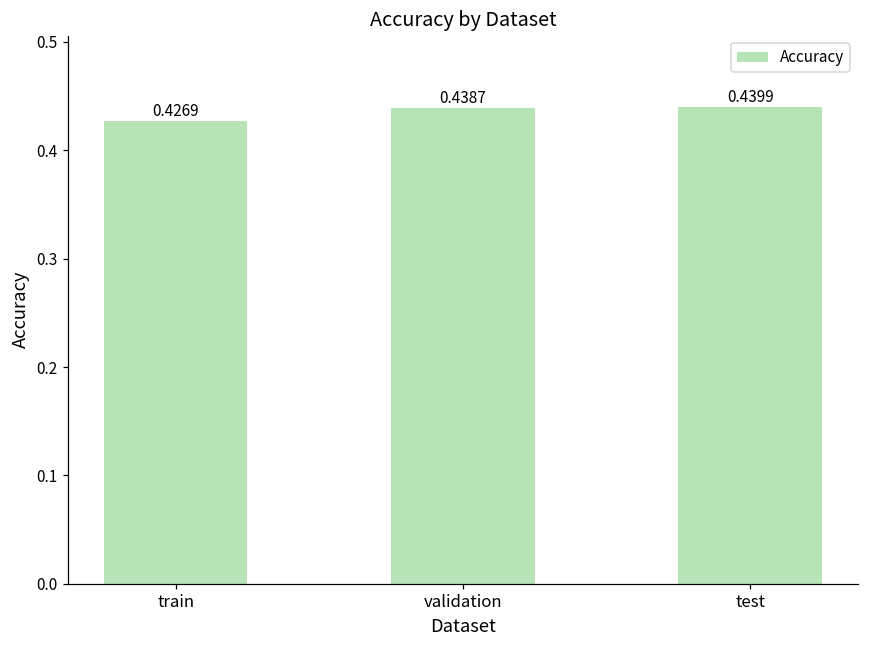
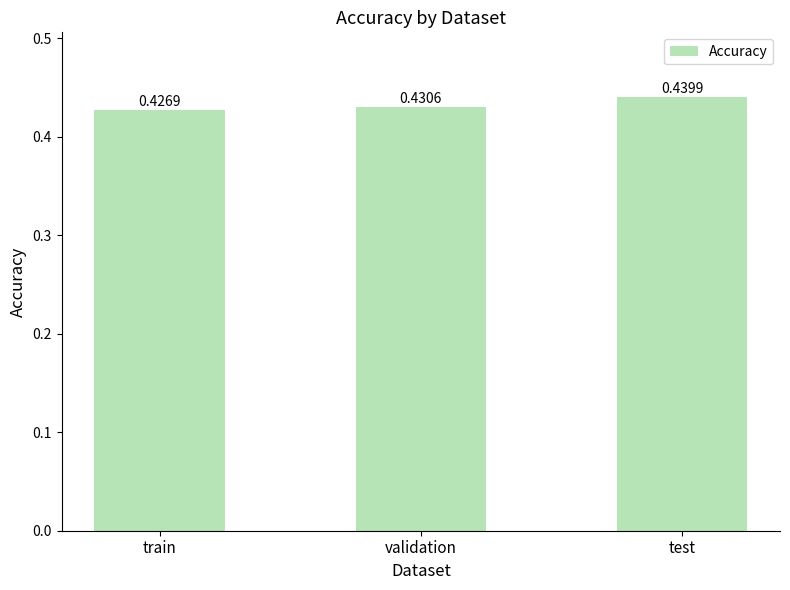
validation: 0.4387 -> 0.4306
